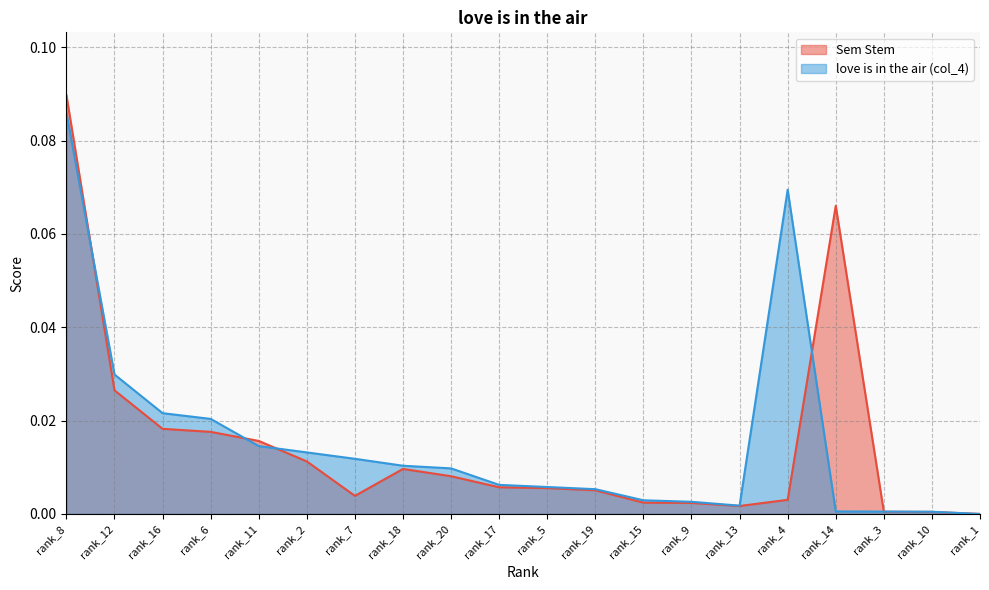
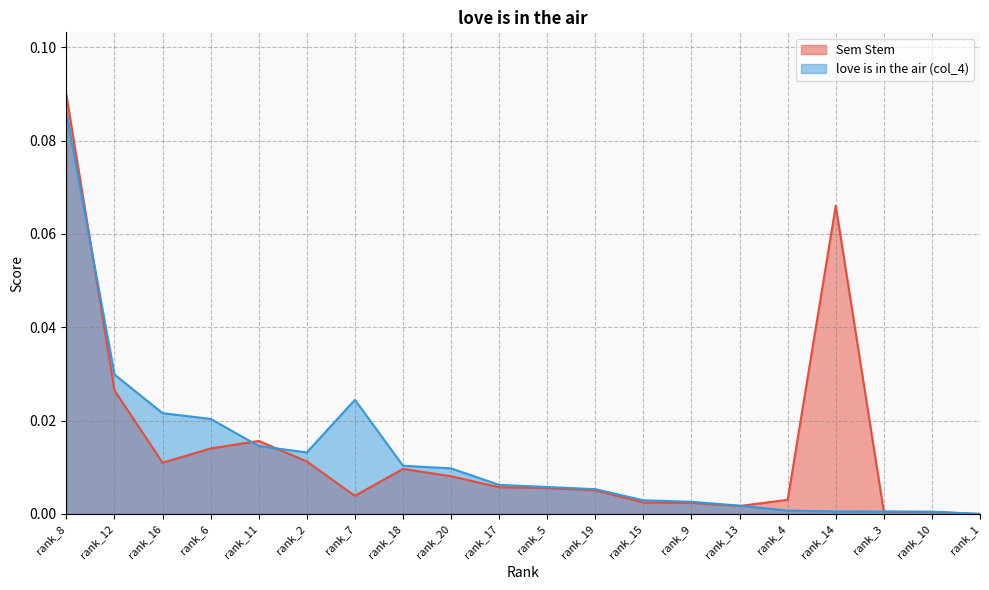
Sem Stem, rank_16: 0.018 -> 0.011
Sem Stem, rank_6: 0.018 -> 0.014
love is in the air (col_4), rank_7: 0.012 -> 0.024
love is in the air (col_4), rank_4: 0.069 -> 0.001
